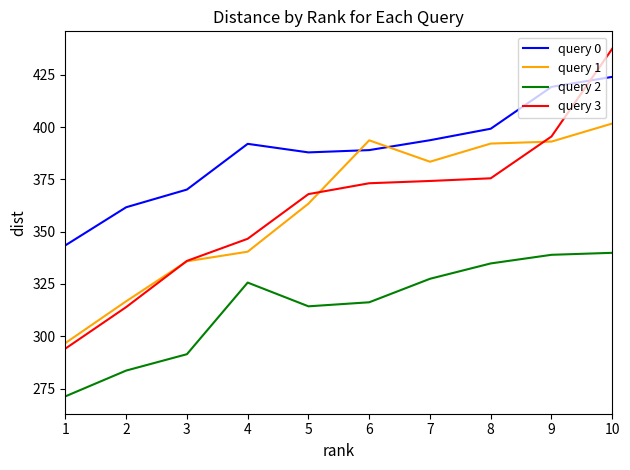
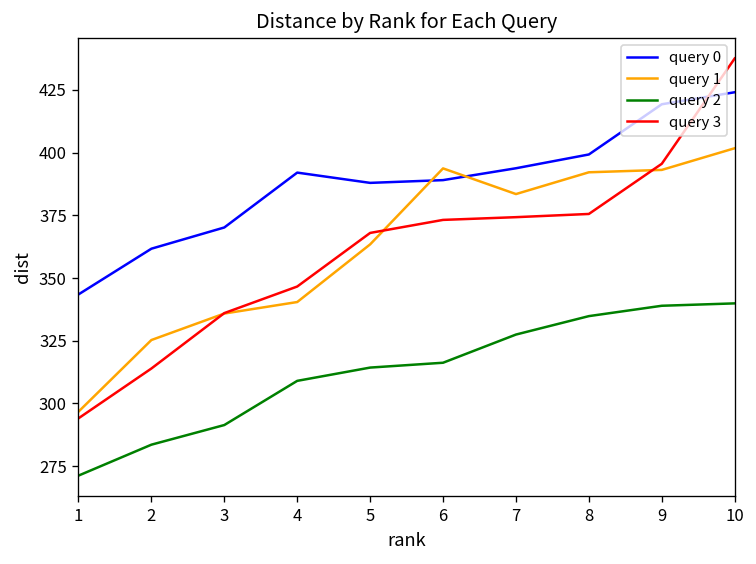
query 1, 2: 317 -> 325
query 2, 4: 326 -> 309
